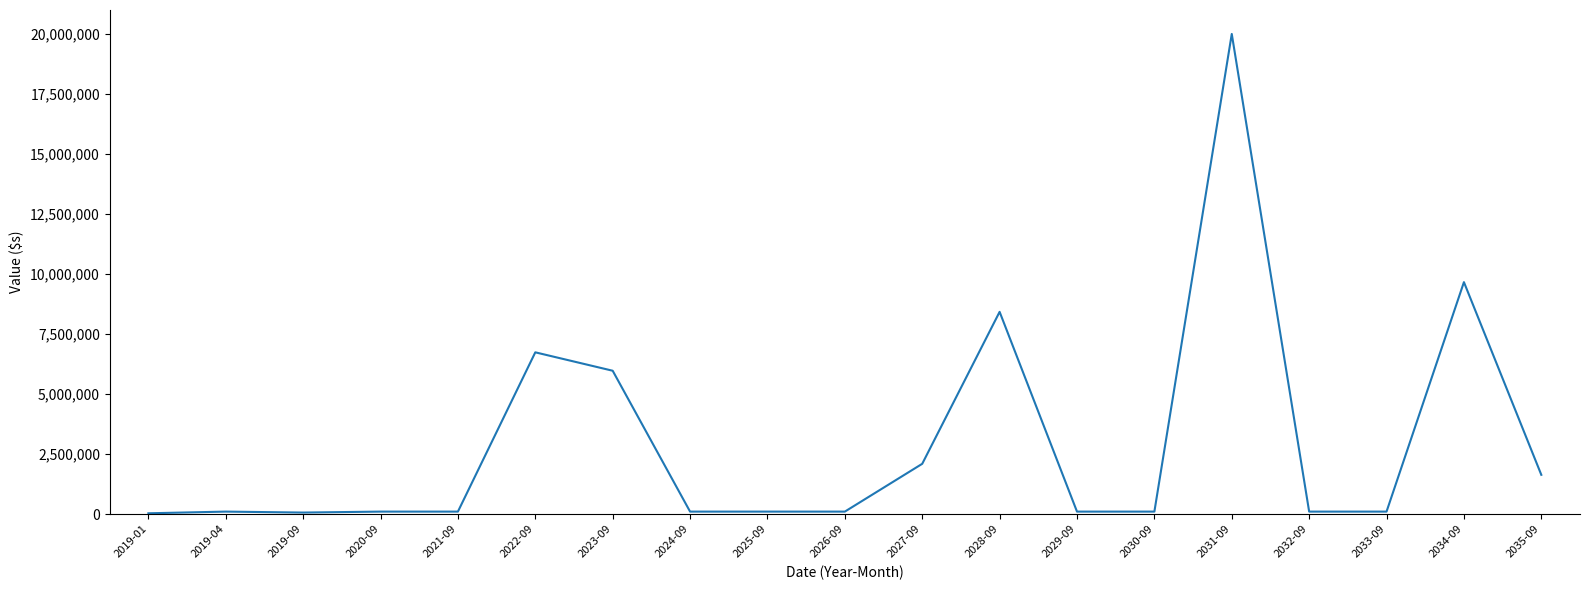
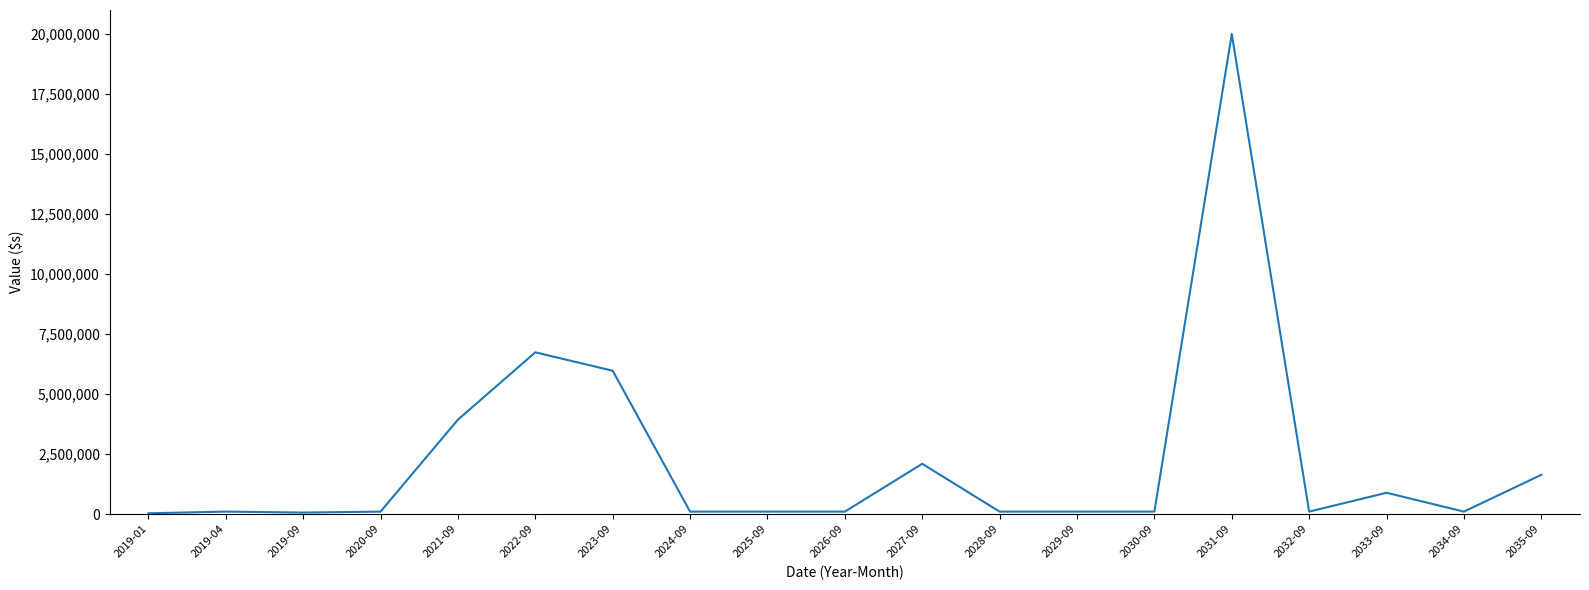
2021-09: 100,000 -> 3,900,000
2028-09: 8,400,000 -> 100,000
2033-09: 100,000 -> 900,000
2034-09: 9,700,000 -> 100,000
